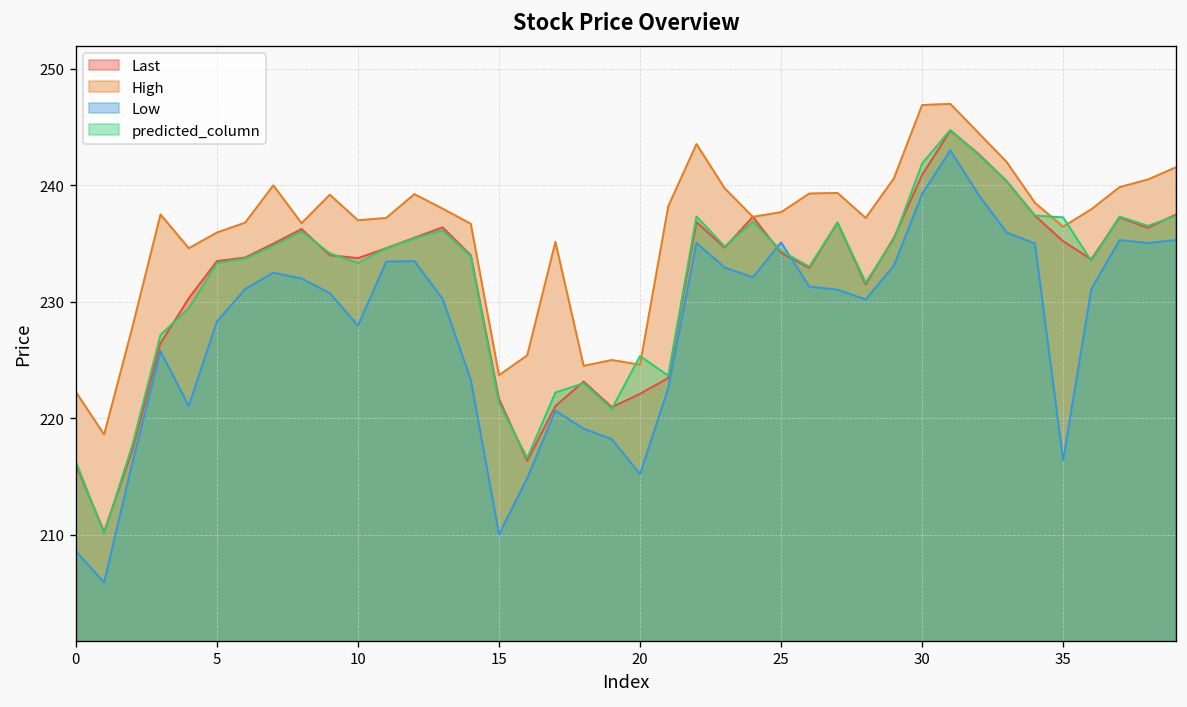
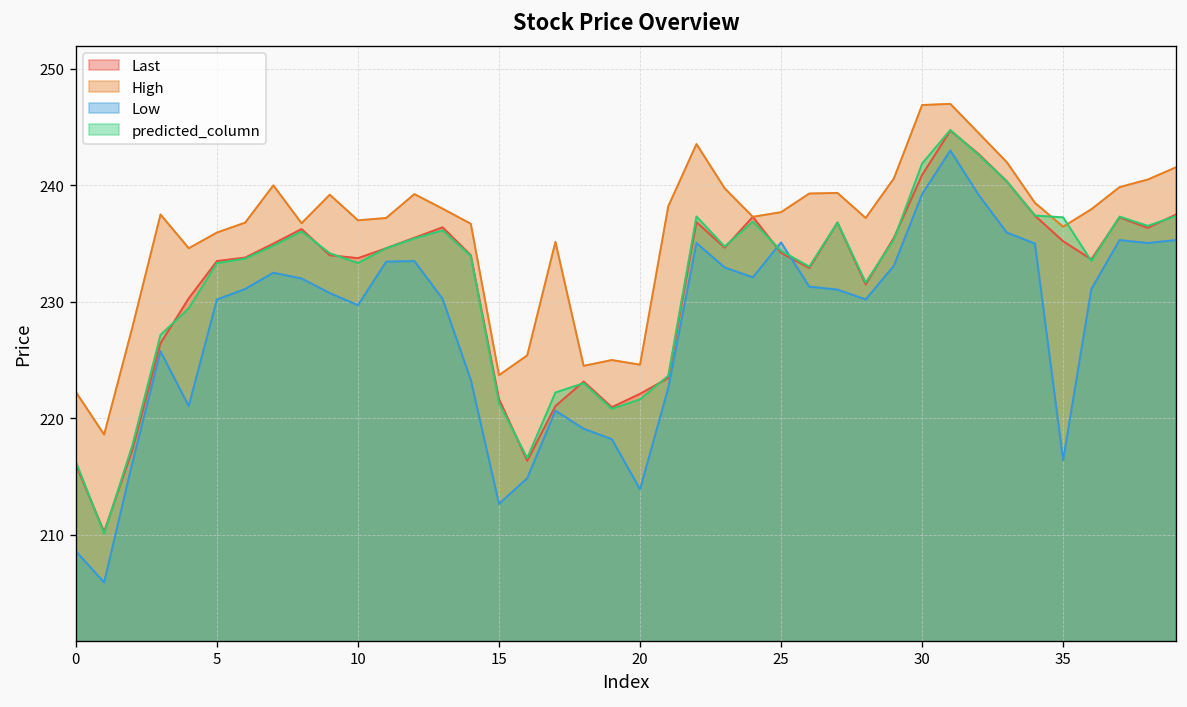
Low, 5: 228 -> 230
Low, 10: 228 -> 230
Low, 15: 210 -> 213
Low, 20: 215 -> 214
predicted_column, 20: 225 -> 222
